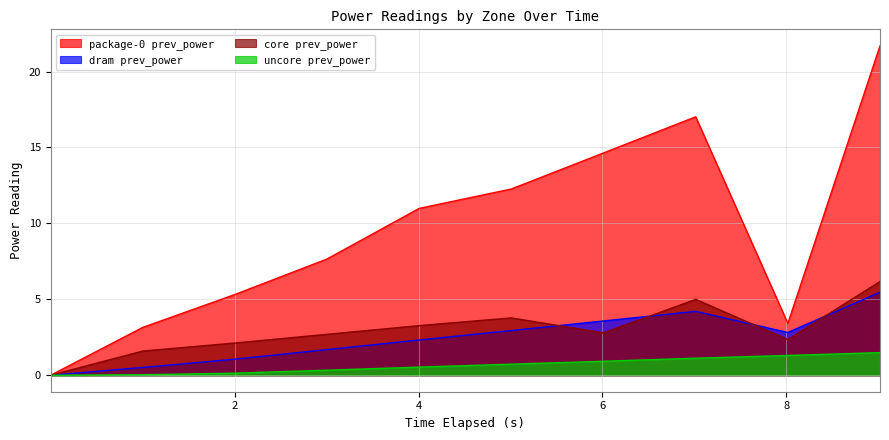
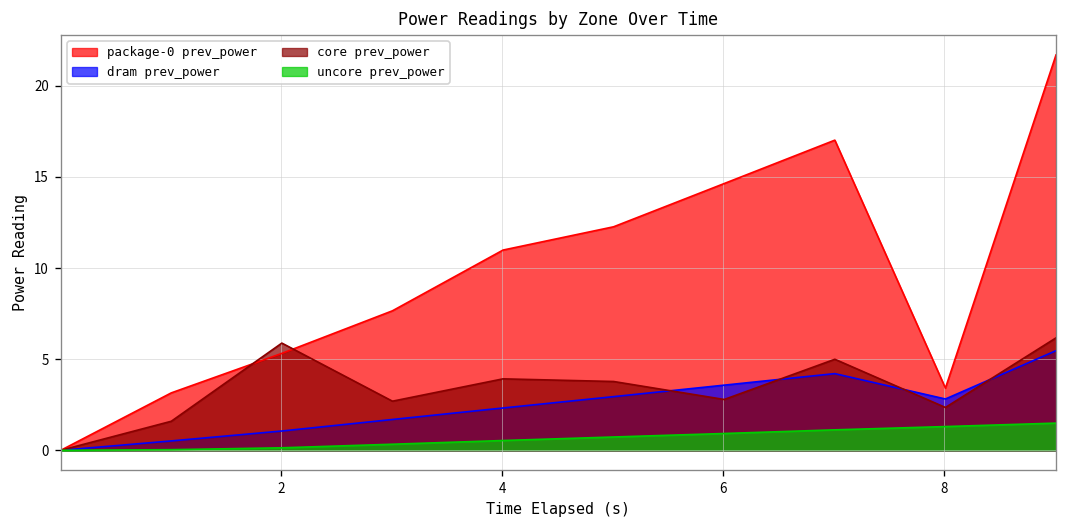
core prev_power, 2: 2.1 -> 5.9
core prev_power, 4: 3.3 -> 3.9
